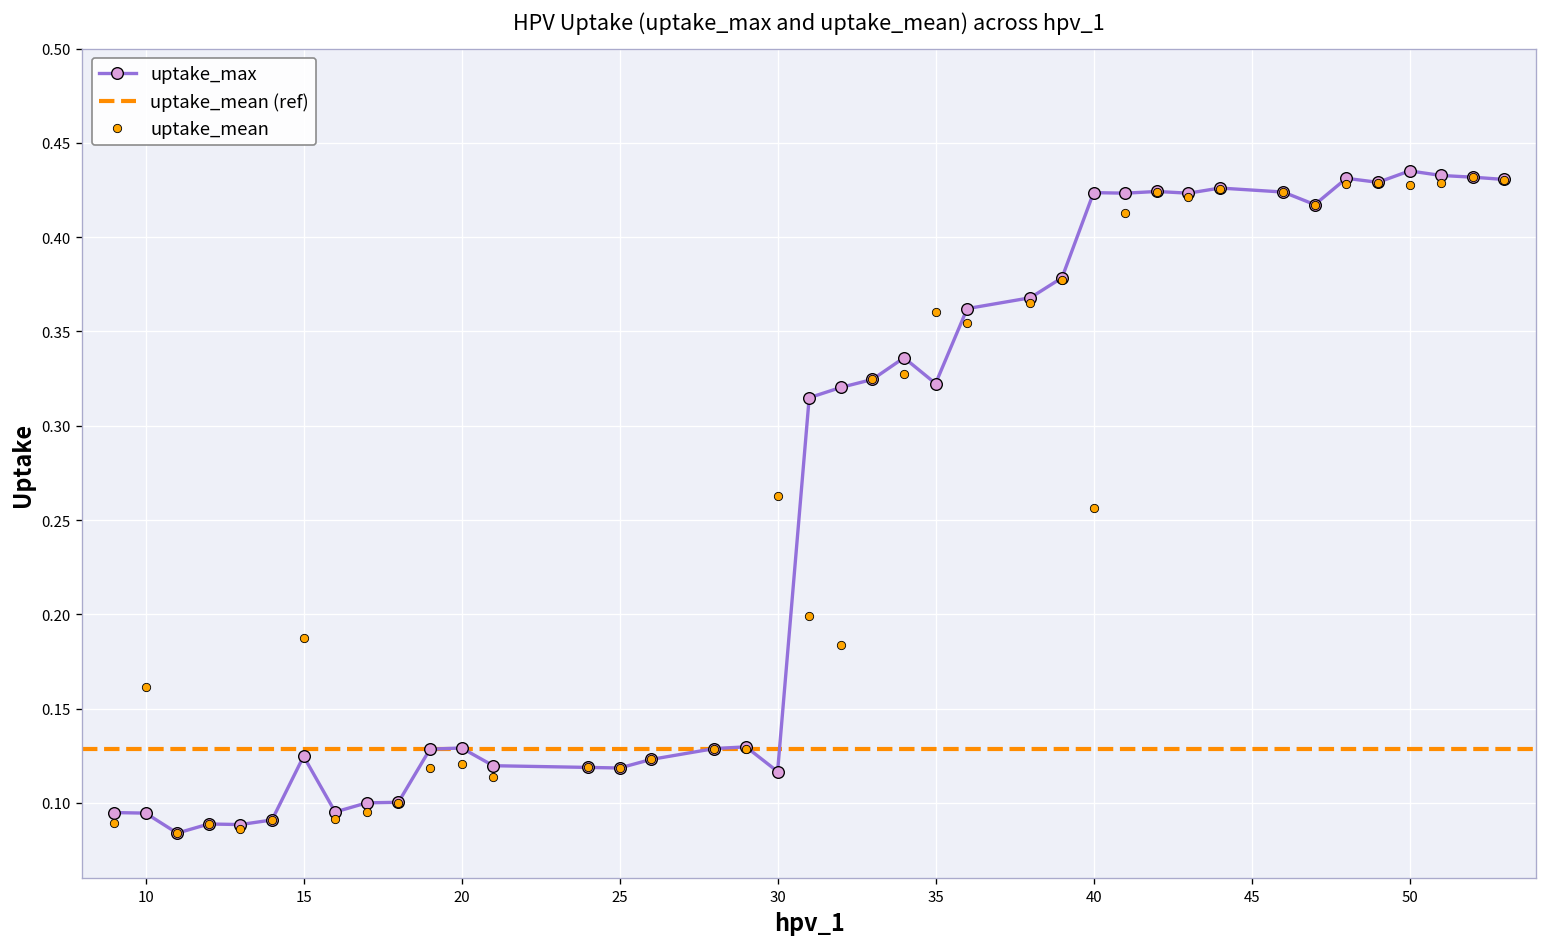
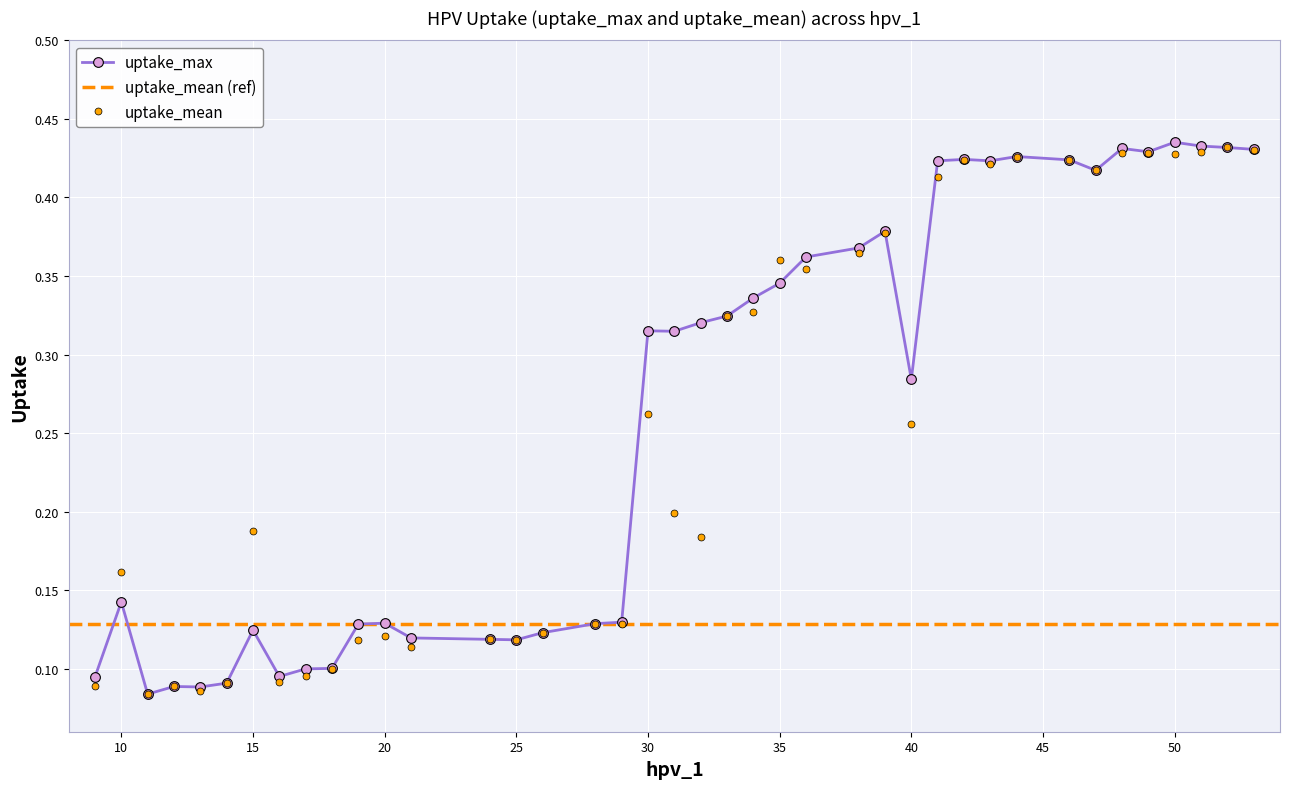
uptake_max, 10: 0.095 -> 0.143
uptake_max, 30: 0.117 -> 0.315
uptake_max, 35: 0.322 -> 0.345
uptake_max, 40: 0.424 -> 0.284
